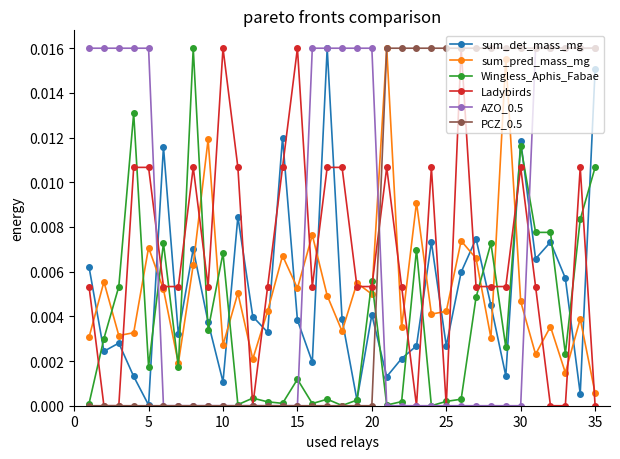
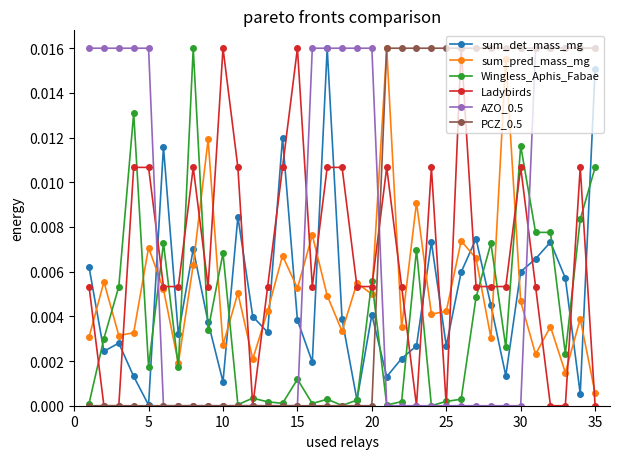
sum_det_mass_mg, 30: 0.0119 -> 0.0060
